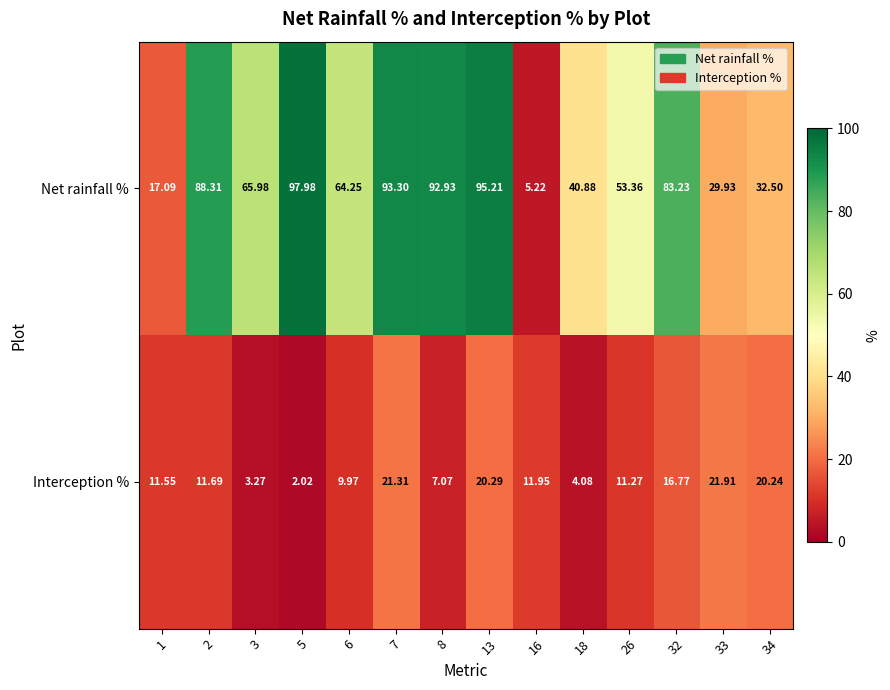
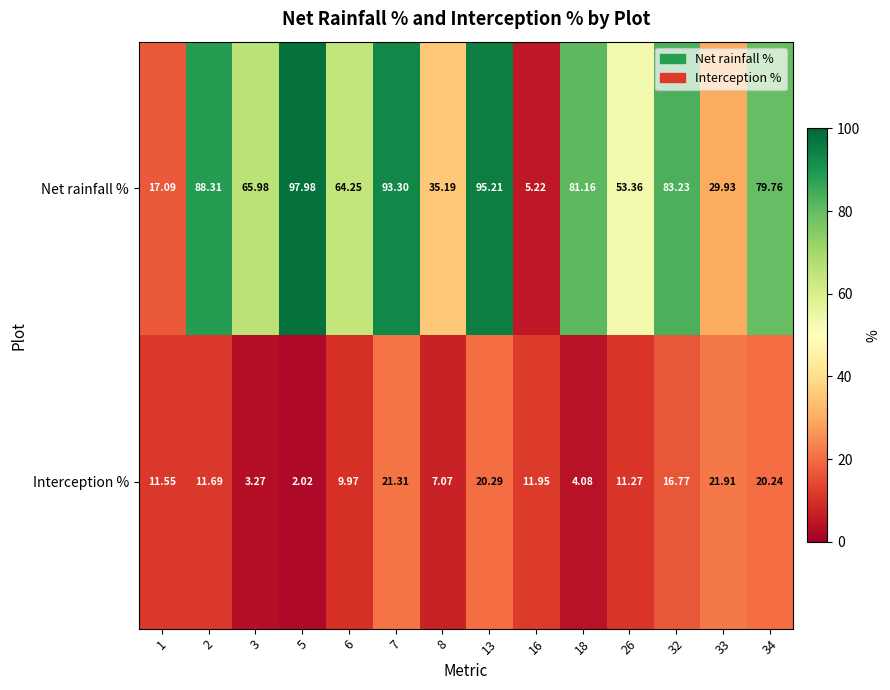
Net rainfall %, 8: 92.93 -> 35.19
Net rainfall %, 18: 40.88 -> 81.16
Net rainfall %, 34: 32.50 -> 79.76
